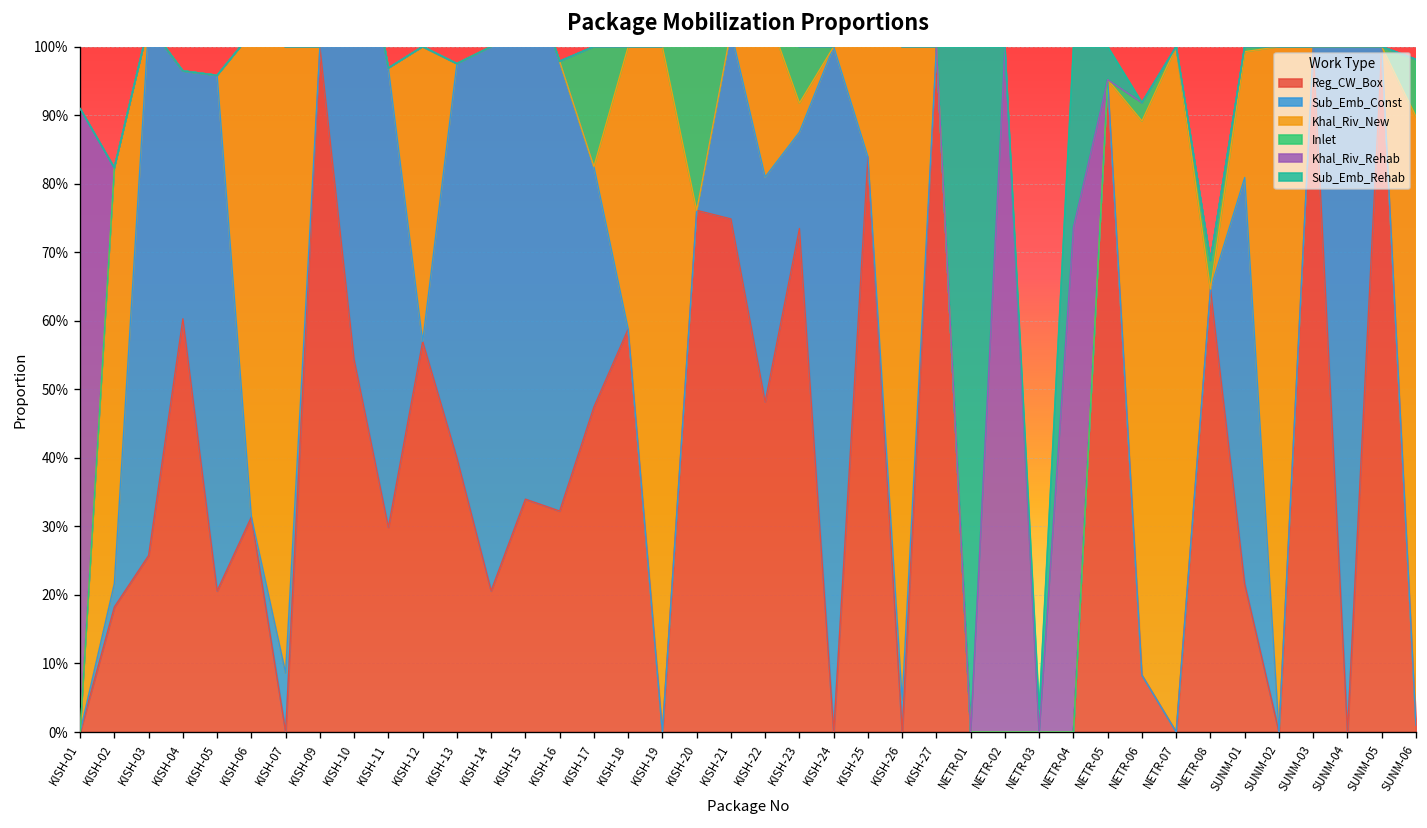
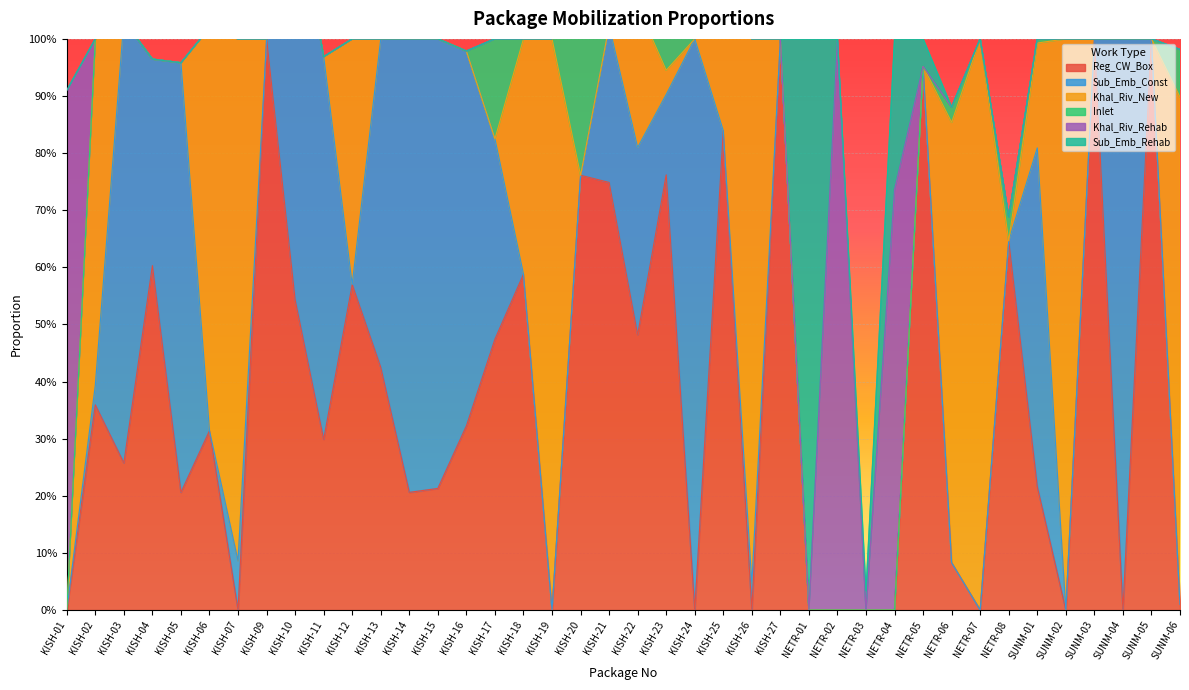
Reg_CW_Box, KISH-02: 18% -> 36%
Reg_CW_Box, KISH-13: 40% -> 42%
Reg_CW_Box, KISH-15: 34% -> 21%
Reg_CW_Box, KISH-23: 73% -> 76%
Khal_Riv_New, NETR-06: 81% -> 77%
